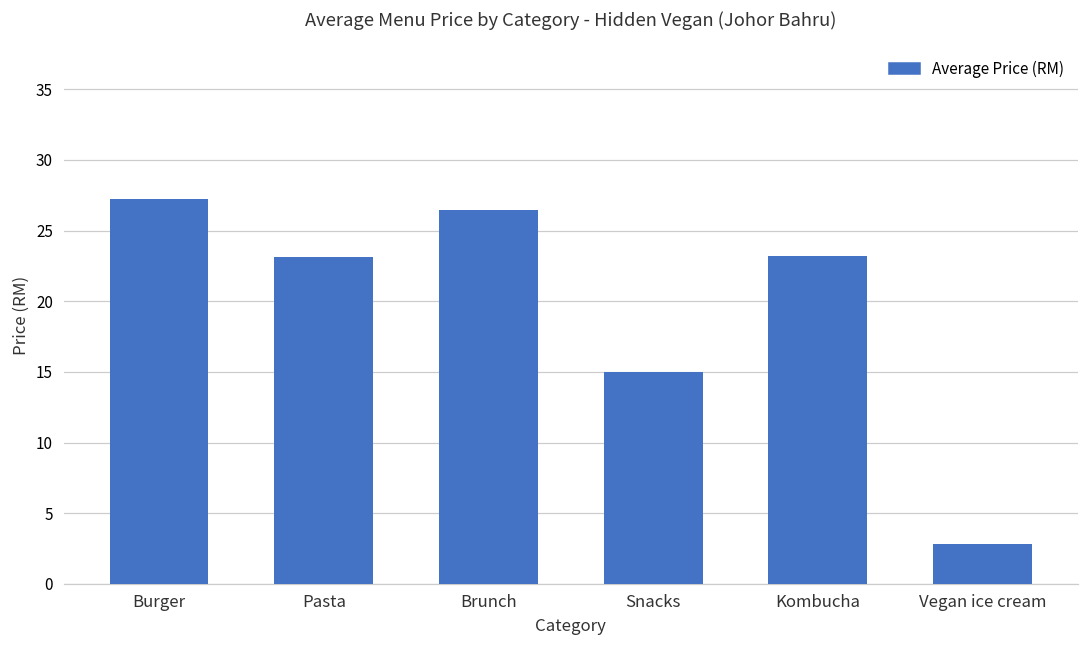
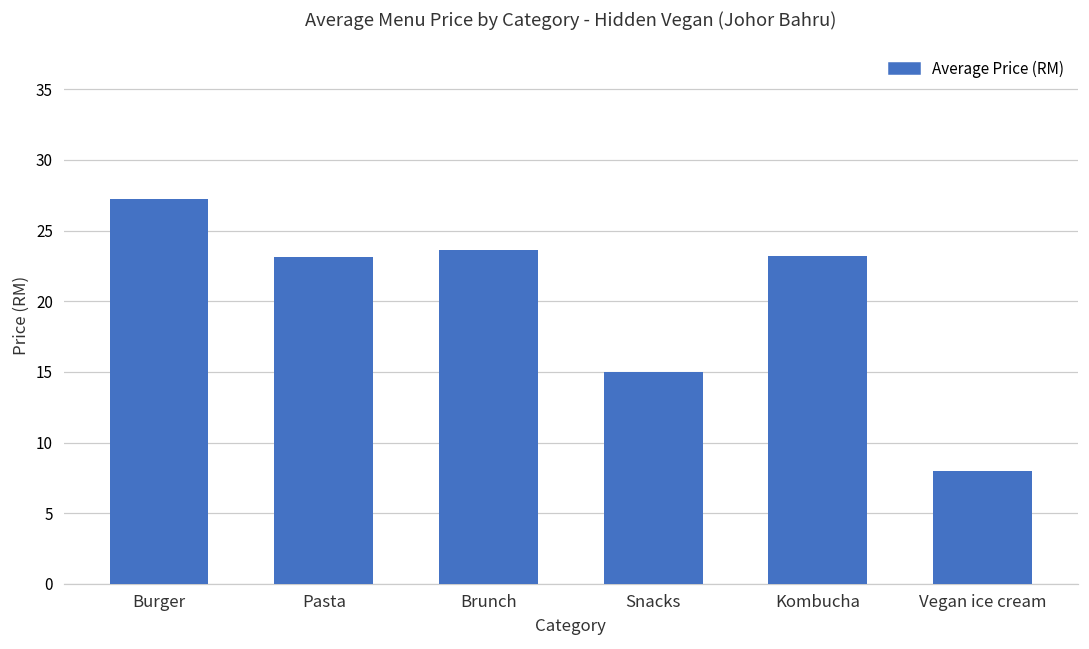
Brunch: 26.5 -> 23.6
Vegan ice cream: 2.8 -> 8.0
